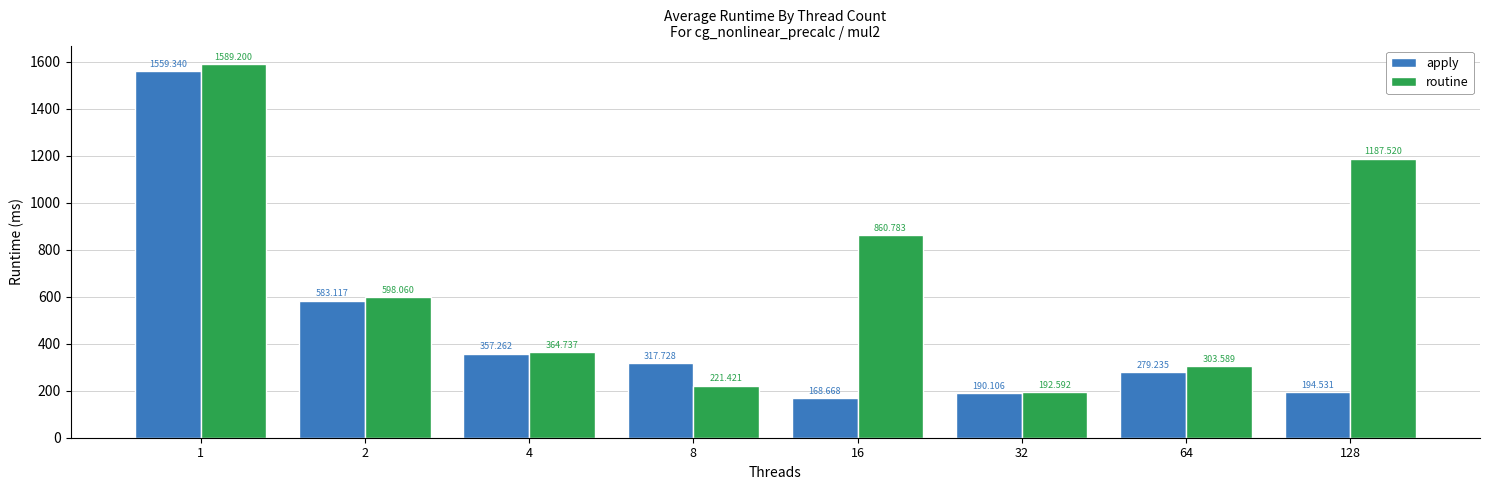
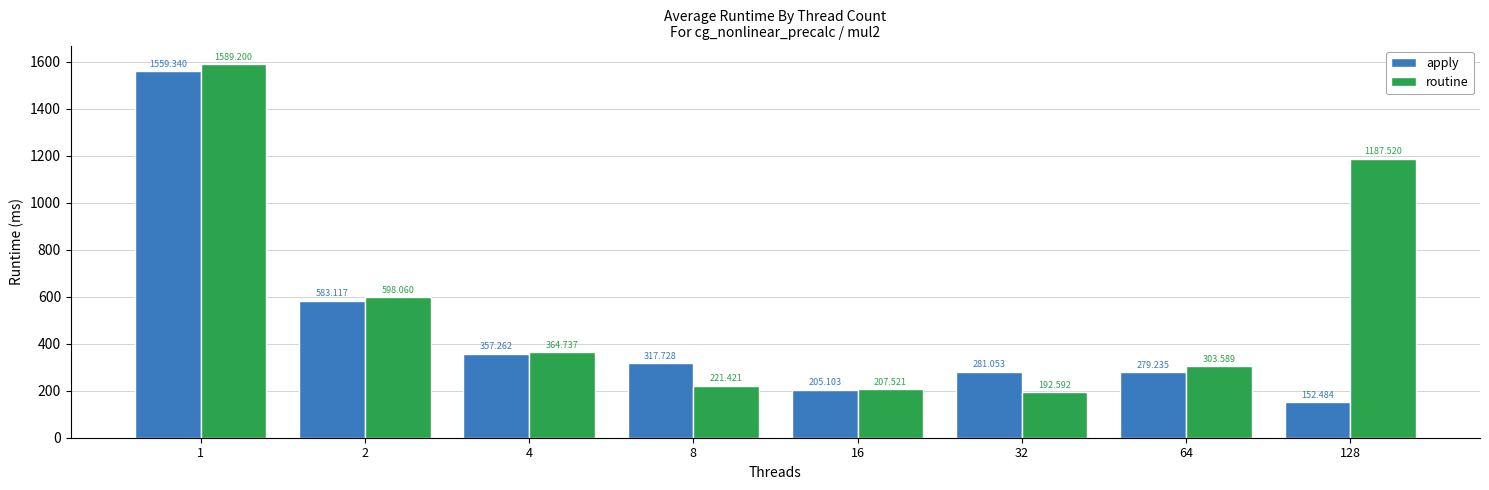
apply, 16: 168.668 -> 205.103
routine, 16: 860.783 -> 207.521
apply, 32: 190.106 -> 281.053
apply, 128: 194.531 -> 152.484
